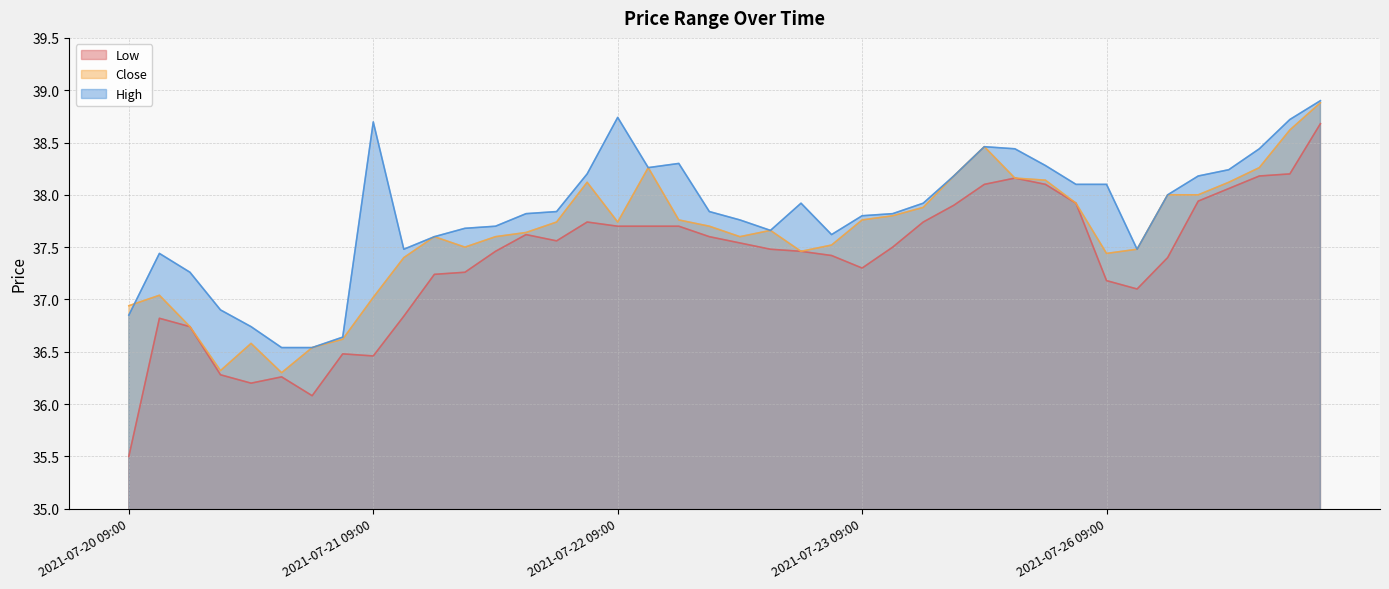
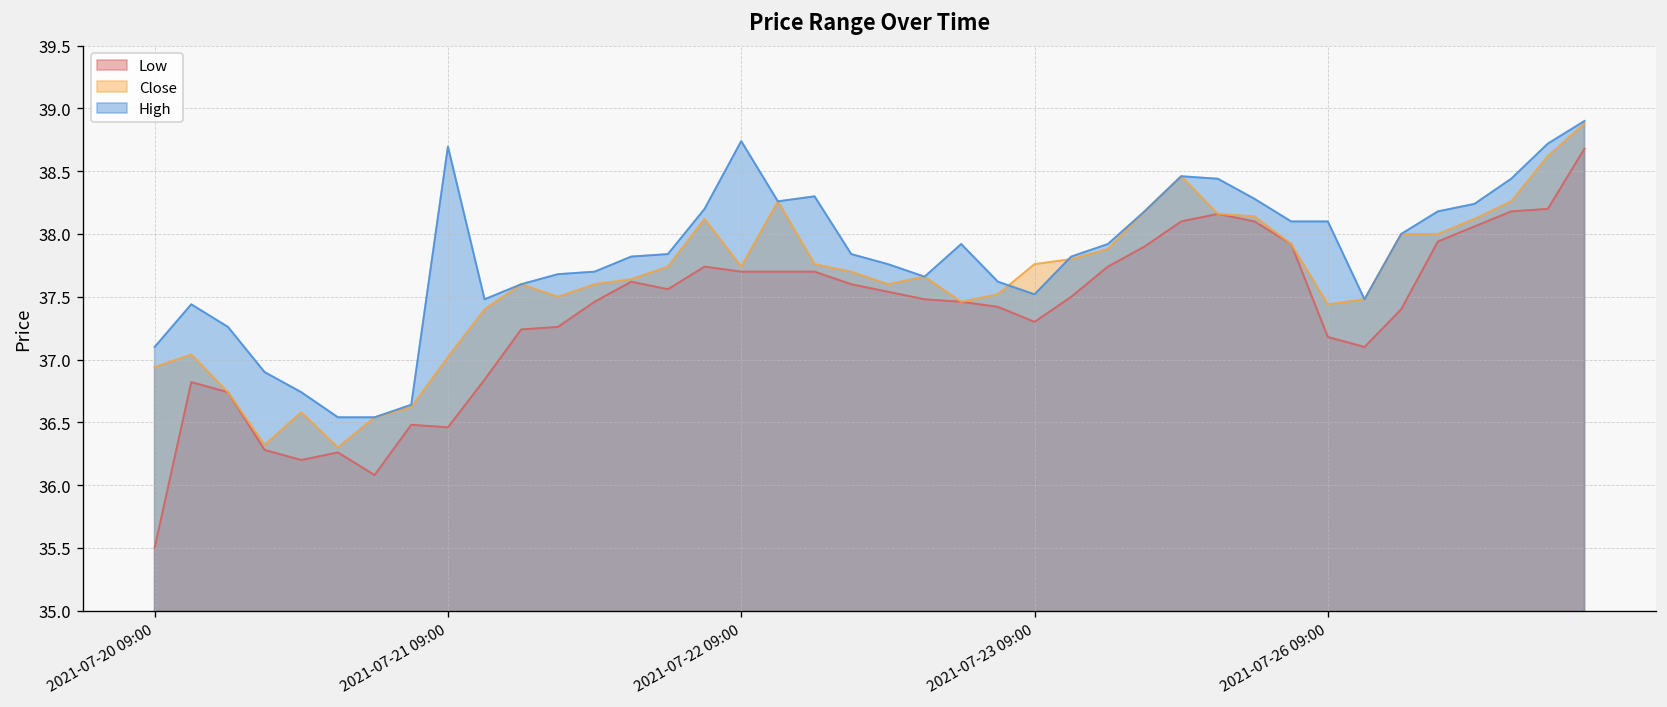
High, 2021-07-20 09:00: 36.85 -> 37.10
High, 2021-07-23 09:00: 37.80 -> 37.52
